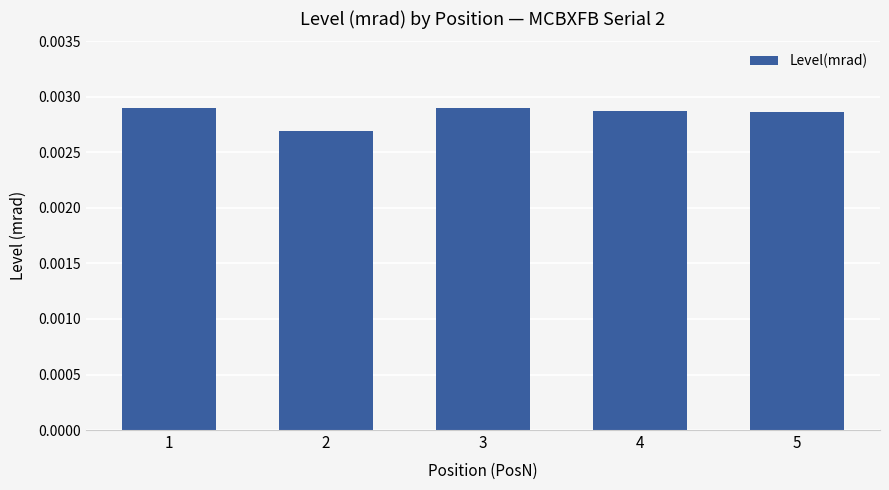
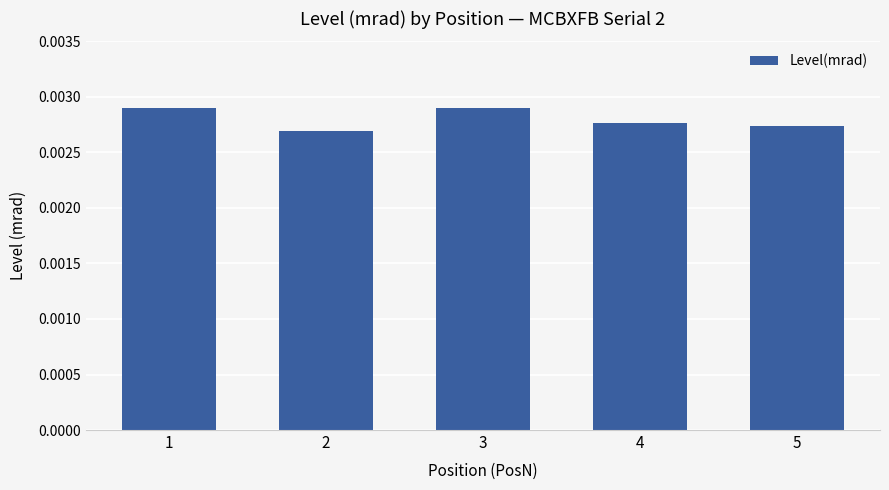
4: 0.00287 -> 0.00277
5: 0.00286 -> 0.00274
